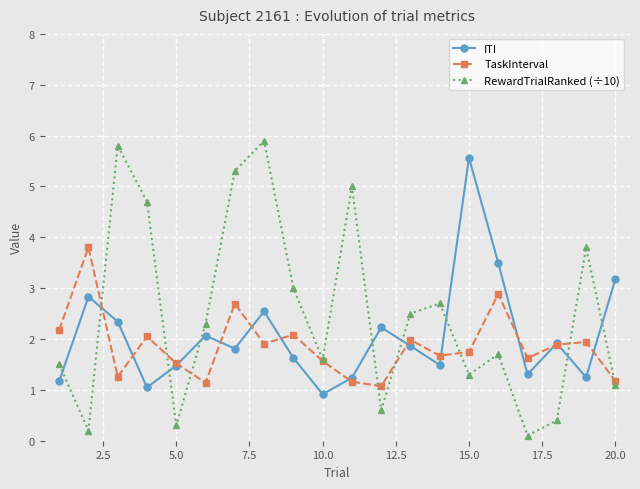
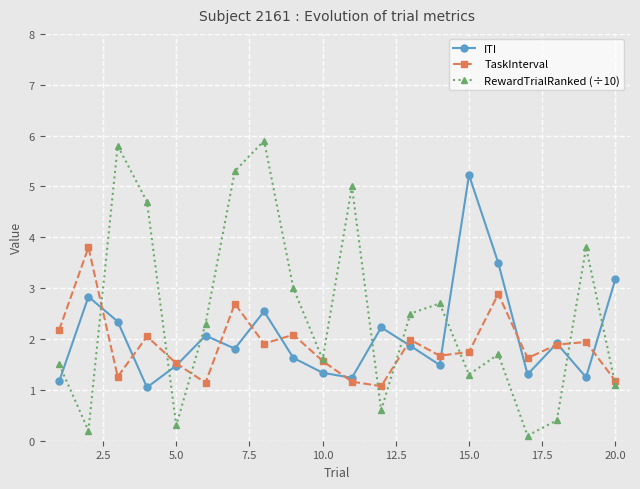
ITI, 10.0: 0.9 -> 1.3
ITI, 15.0: 5.6 -> 5.2
